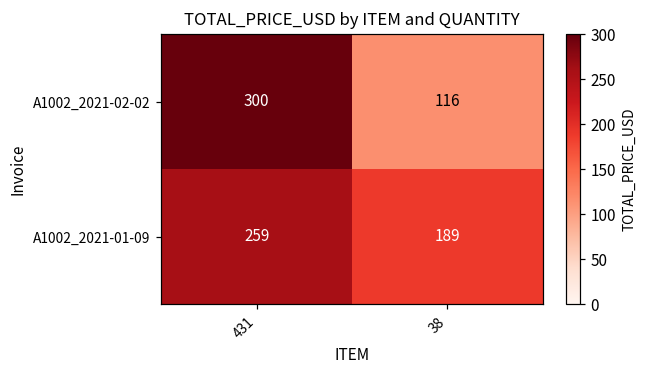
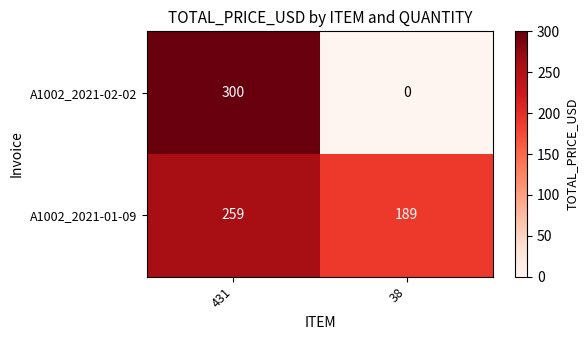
A1002_2021-02-02, 38: 116 -> 0
